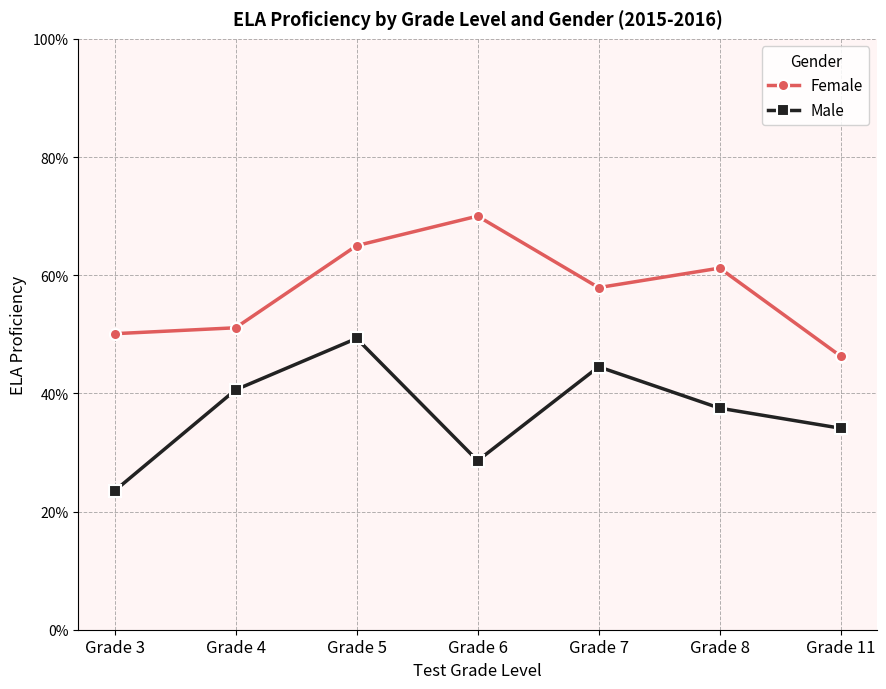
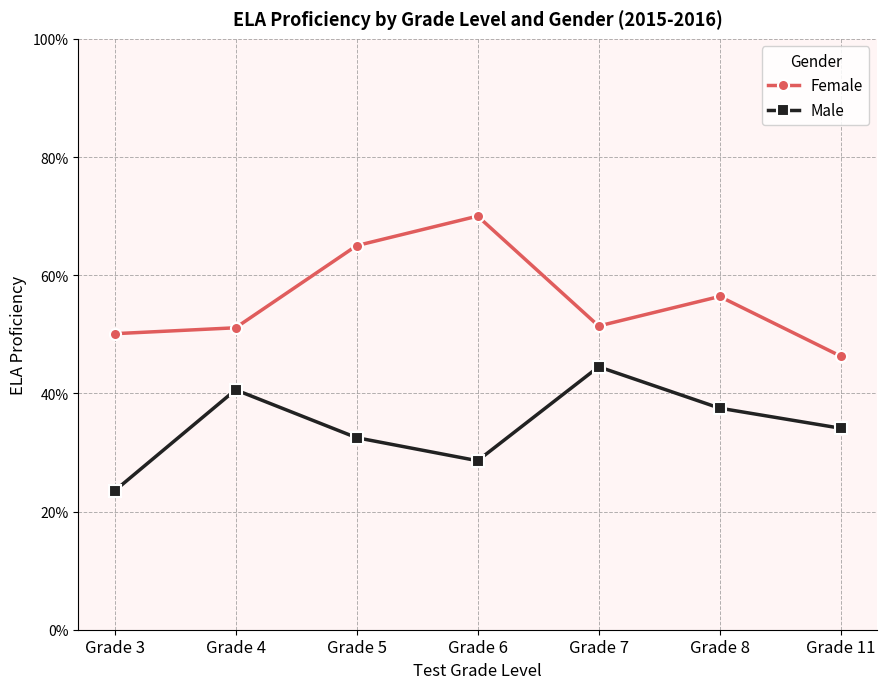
Male, Grade 5: 49% -> 33%
Female, Grade 7: 58% -> 51%
Female, Grade 8: 61% -> 56%
